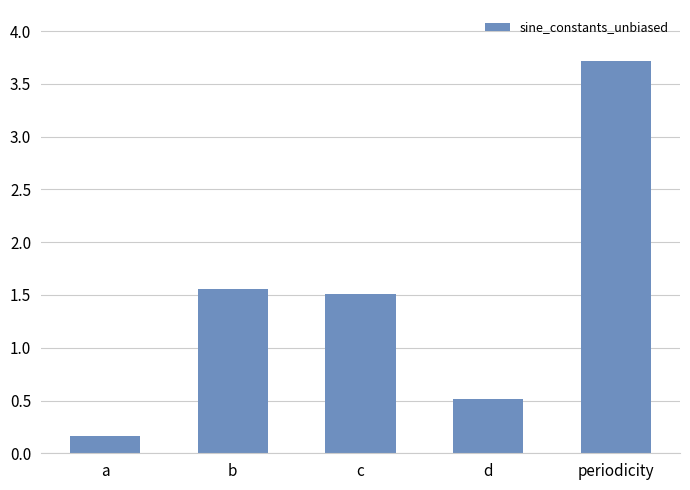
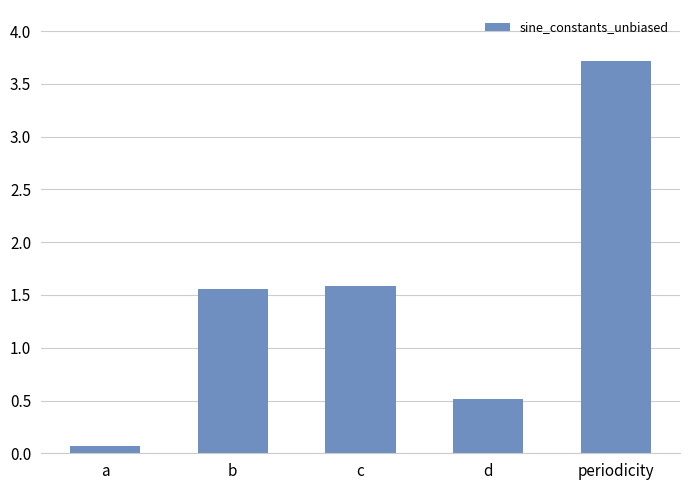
a: 0.16 -> 0.07
c: 1.51 -> 1.59
